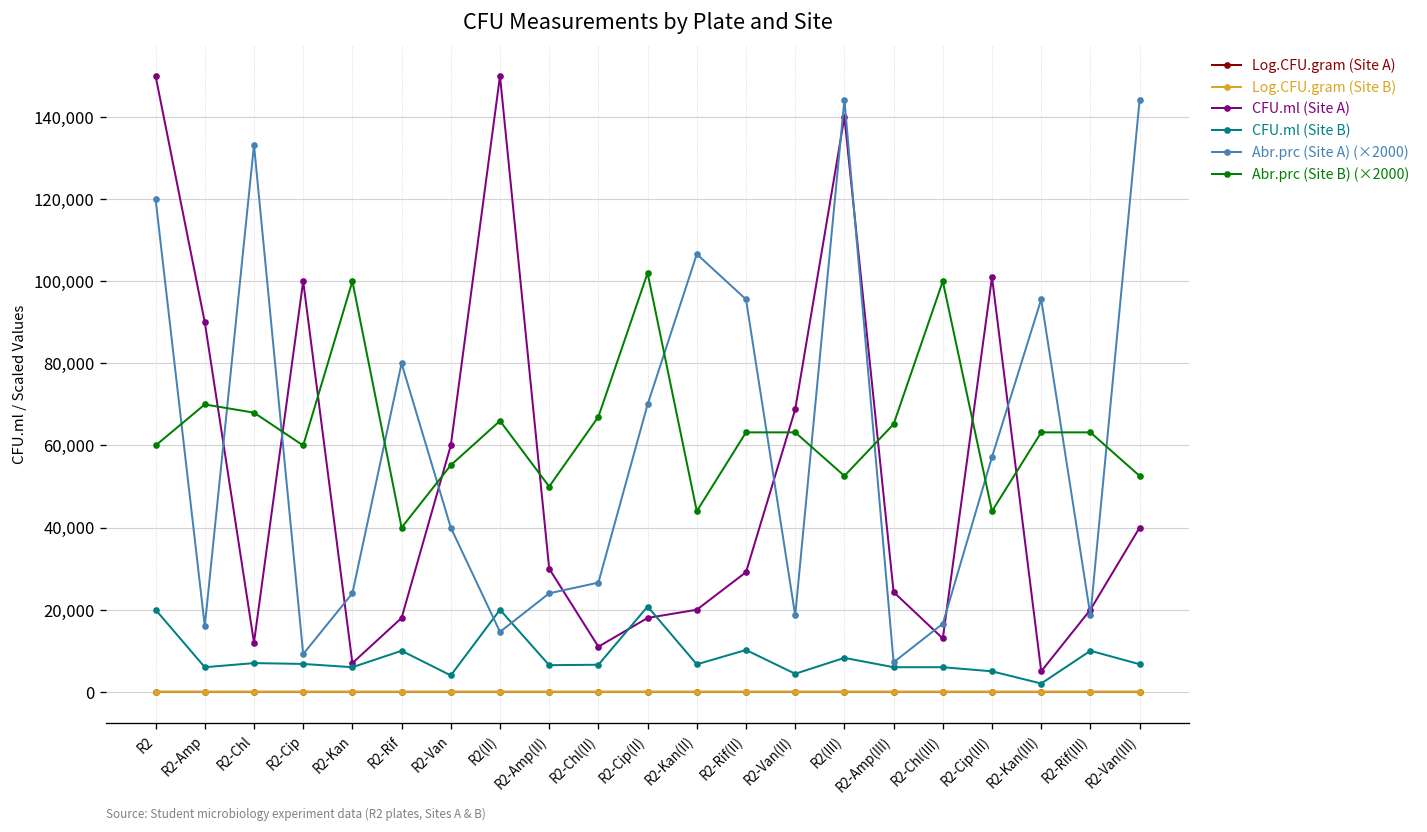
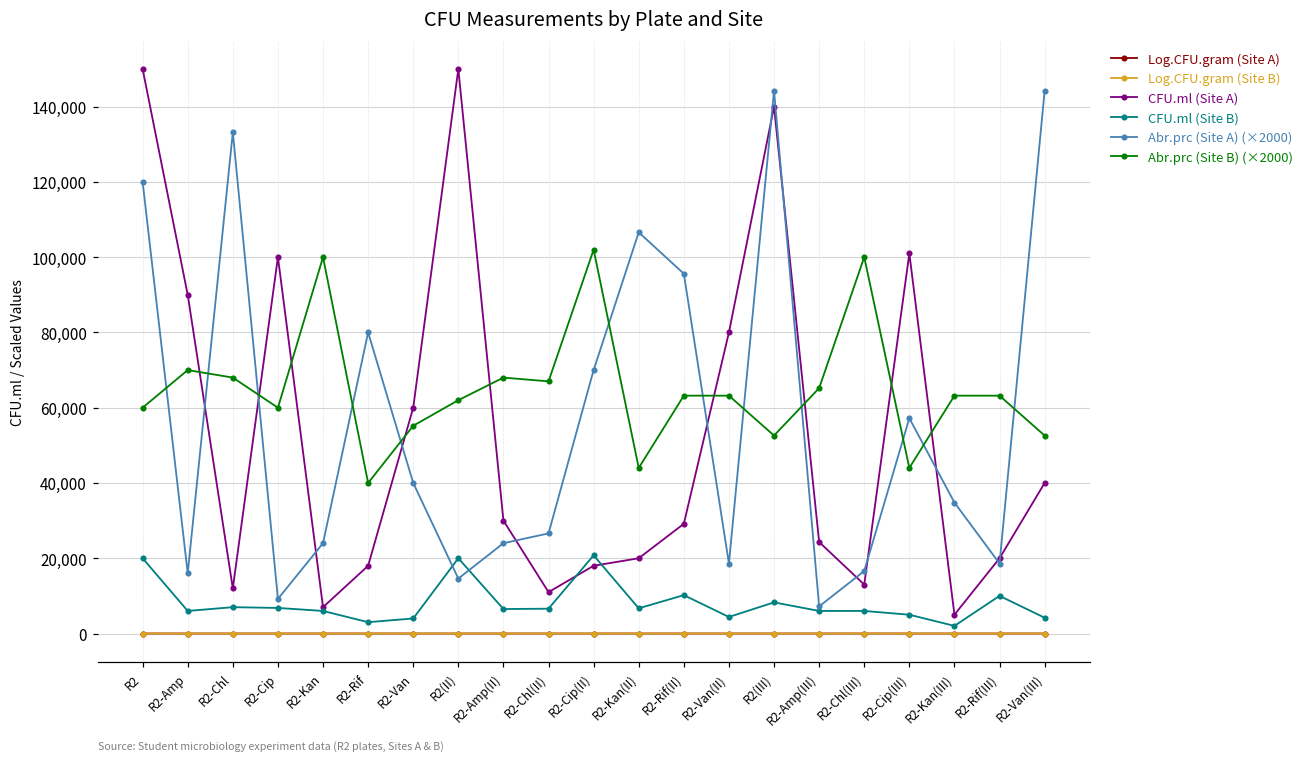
CFU.ml (Site B), R2-Rif: 10,000 -> 3,000
Abr.prc (Site B) (×2000), R2(II): 66,000 -> 62,000
Abr.prc (Site B) (×2000), R2-Amp(II): 50,000 -> 68,000
CFU.ml (Site A), R2-Van(II): 69,000 -> 80,000
Abr.prc (Site A) (×2000), R2-Kan(III): 96,000 -> 35,000
CFU.ml (Site B), R2-Van(III): 7,000 -> 4,000
